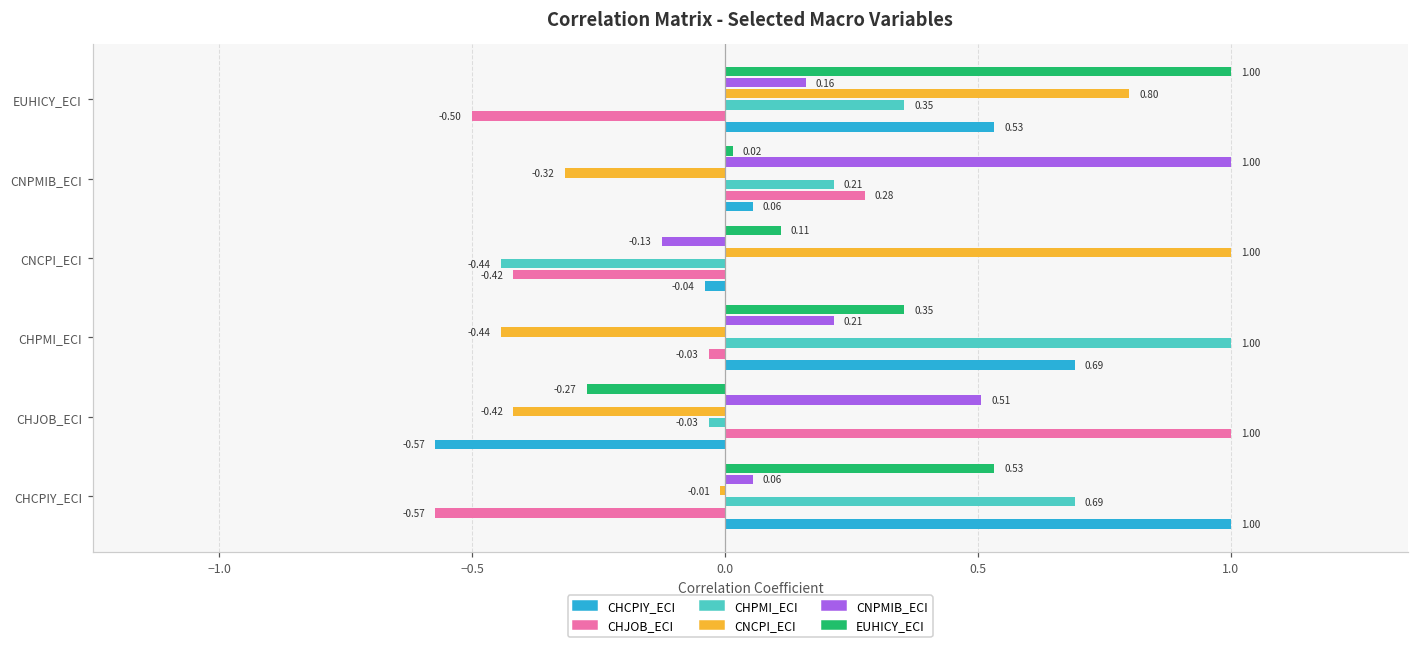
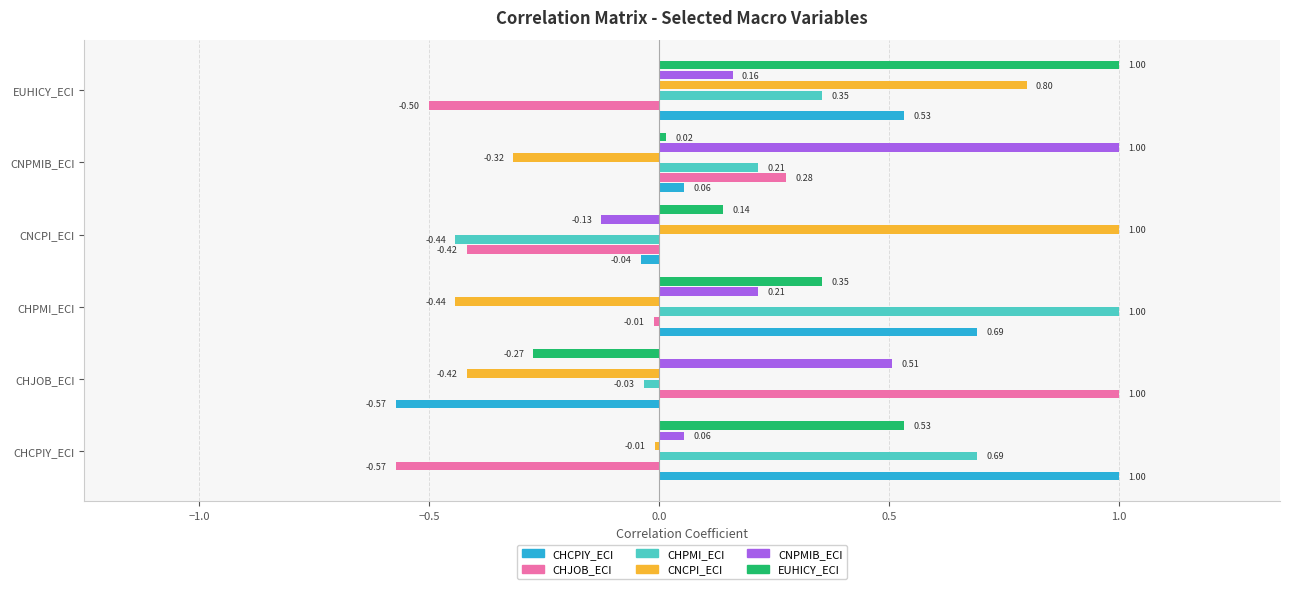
EUHICY_ECI, CNCPI_ECI: 0.11 -> 0.14
CHJOB_ECI, CHPMI_ECI: -0.03 -> -0.01
